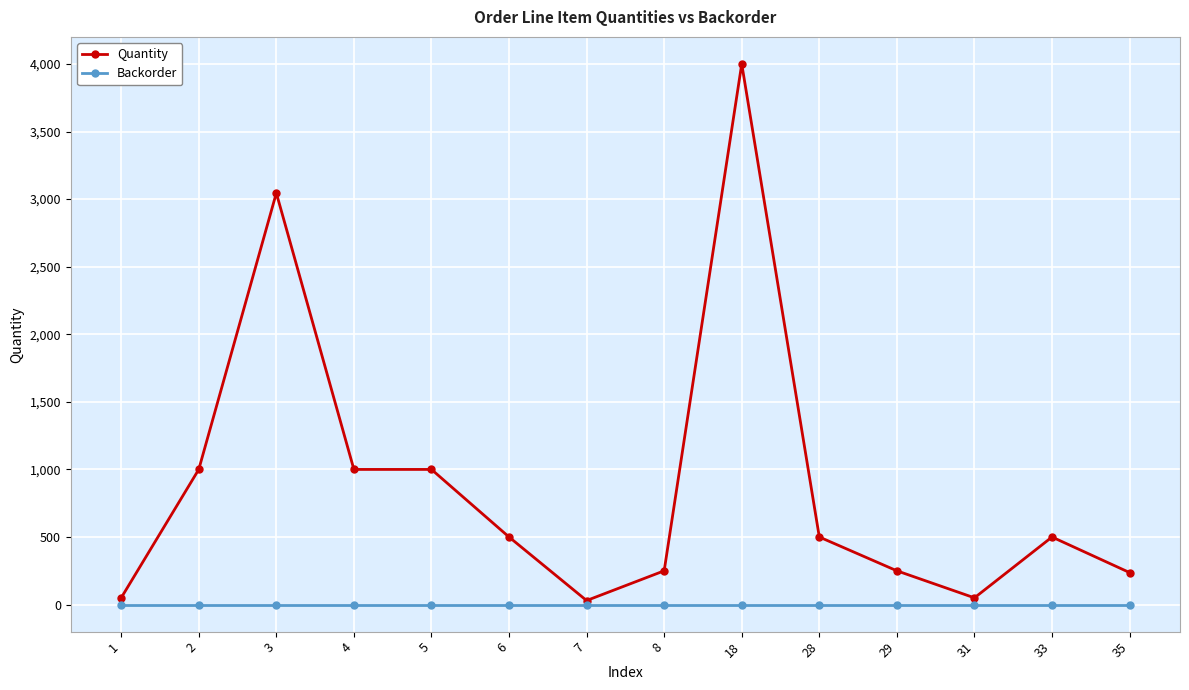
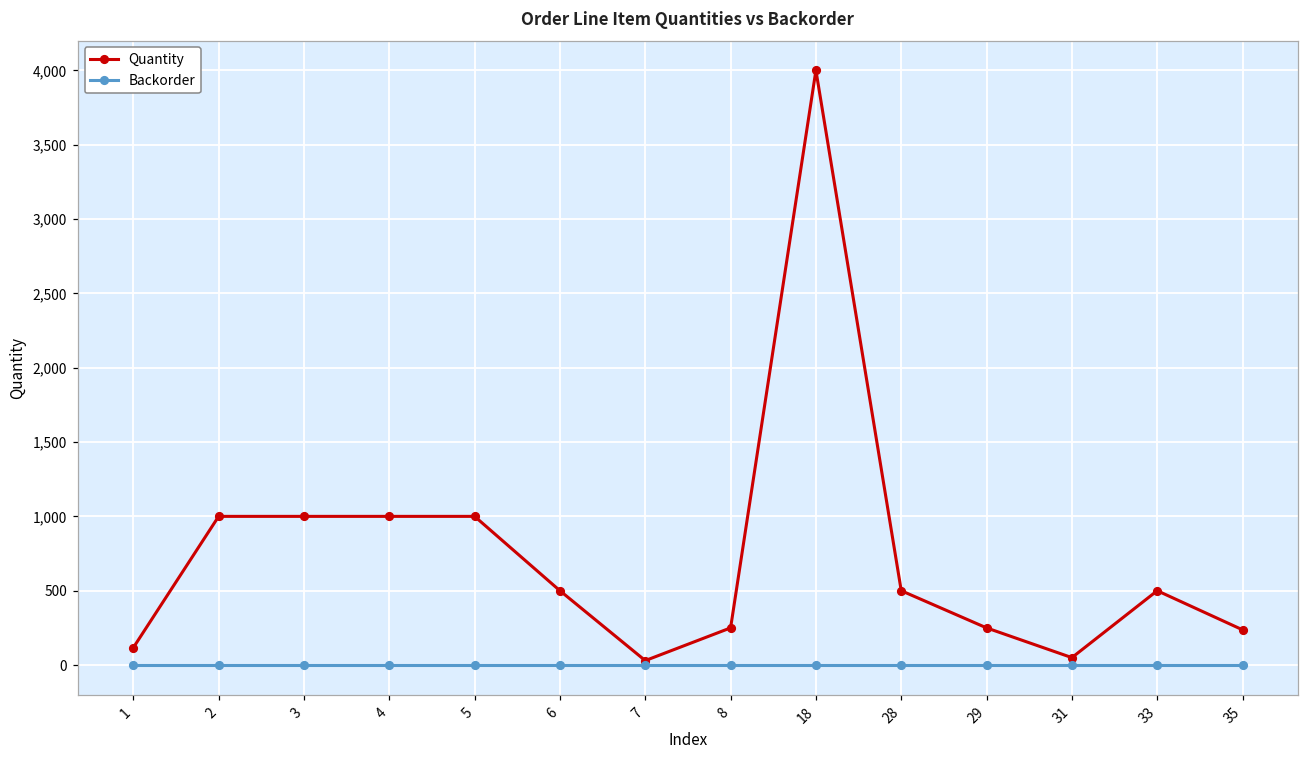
Quantity, 1: 50 -> 120
Quantity, 3: 3,050 -> 1,000
